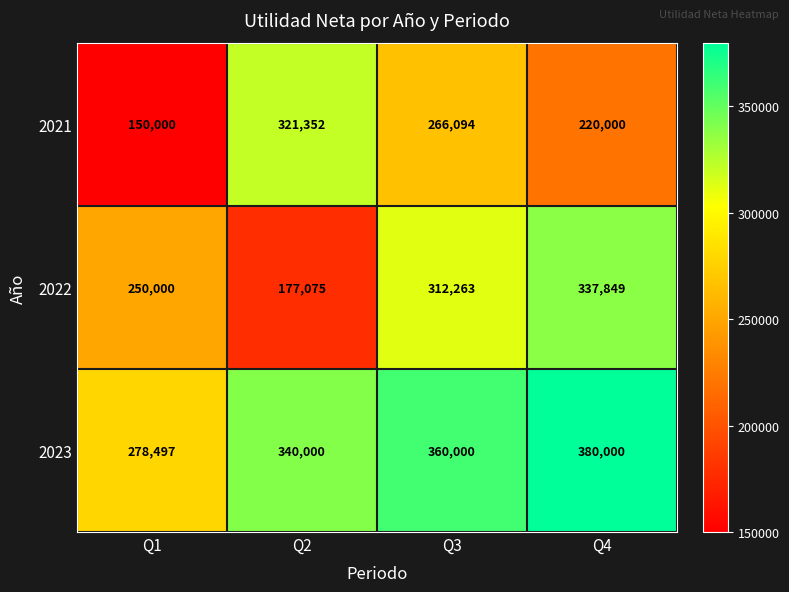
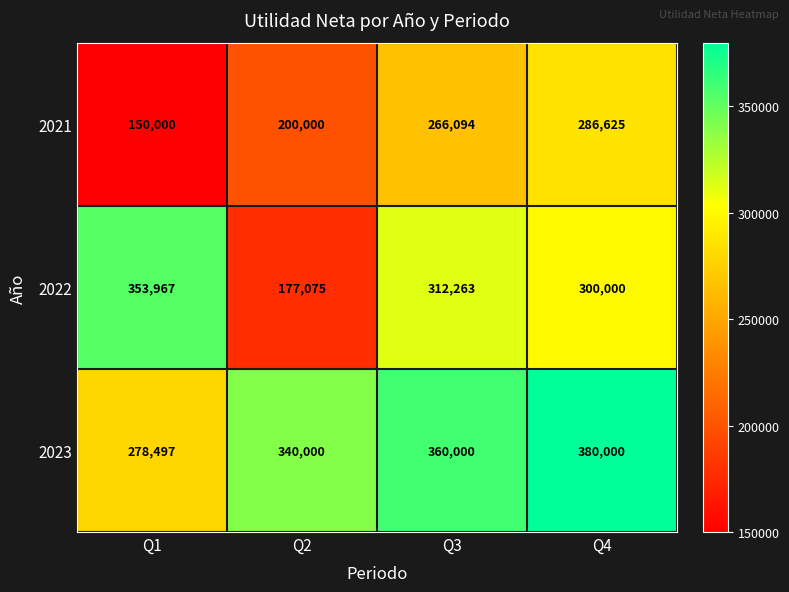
2021, Q2: 321,352 -> 200,000
2021, Q4: 220,000 -> 286,625
2022, Q1: 250,000 -> 353,967
2022, Q4: 337,849 -> 300,000
